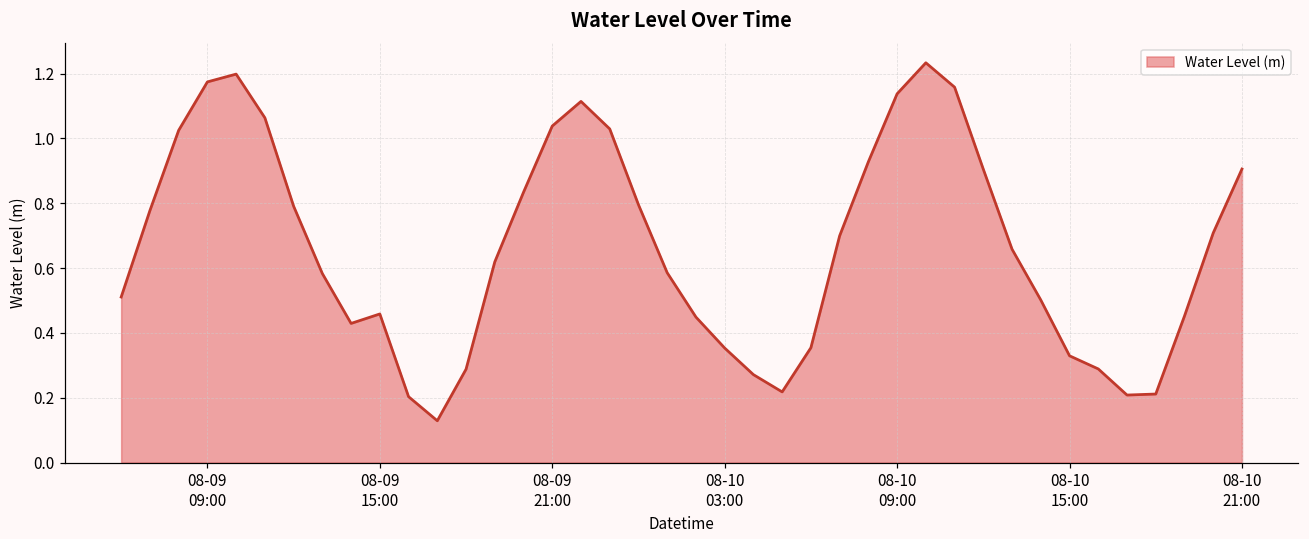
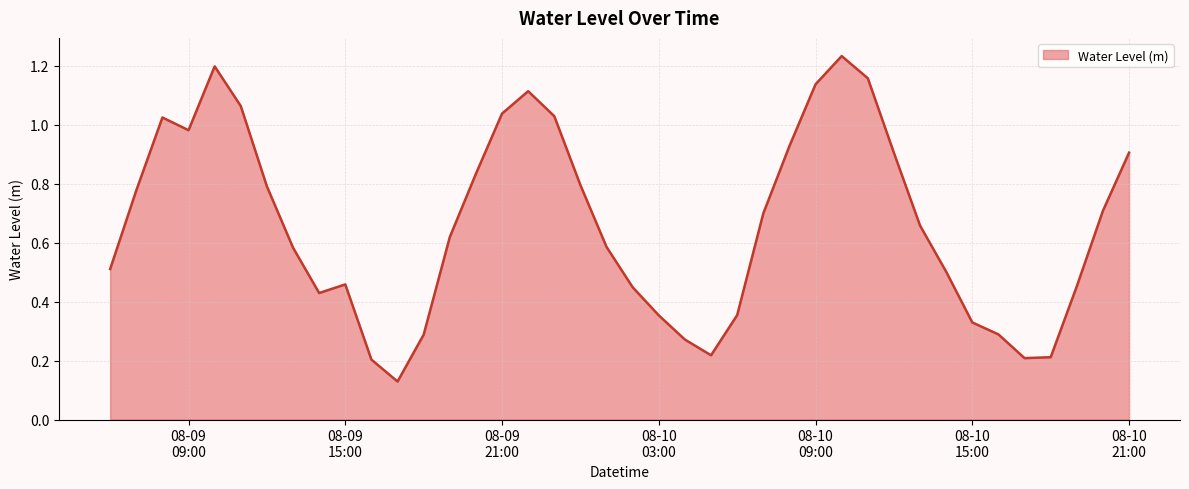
08-09 09:00: 1.17 -> 0.98
